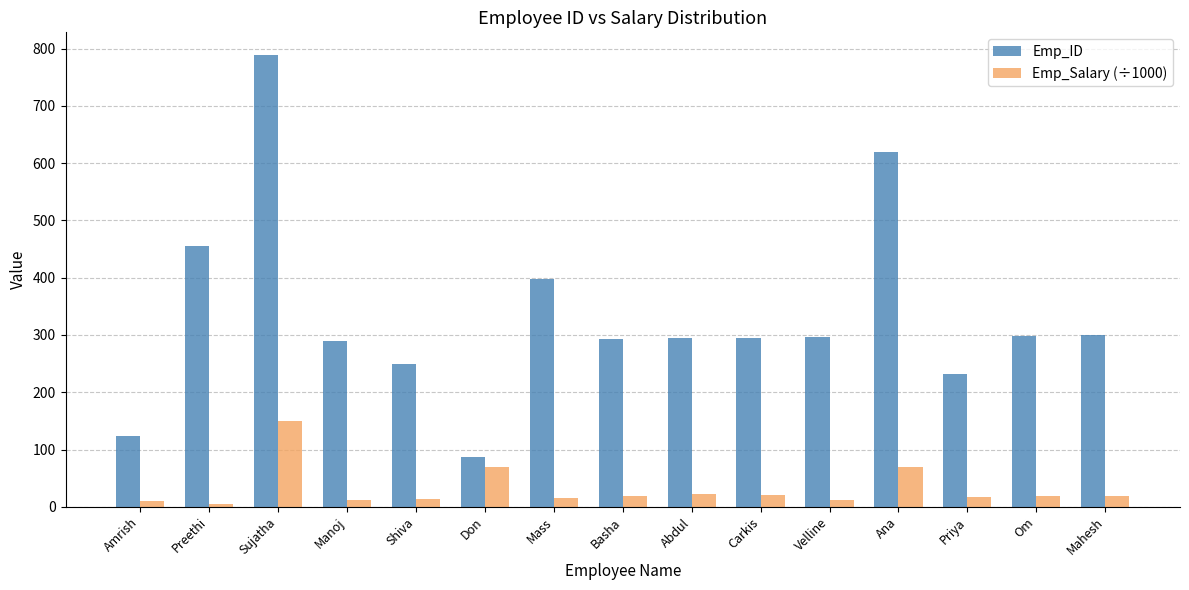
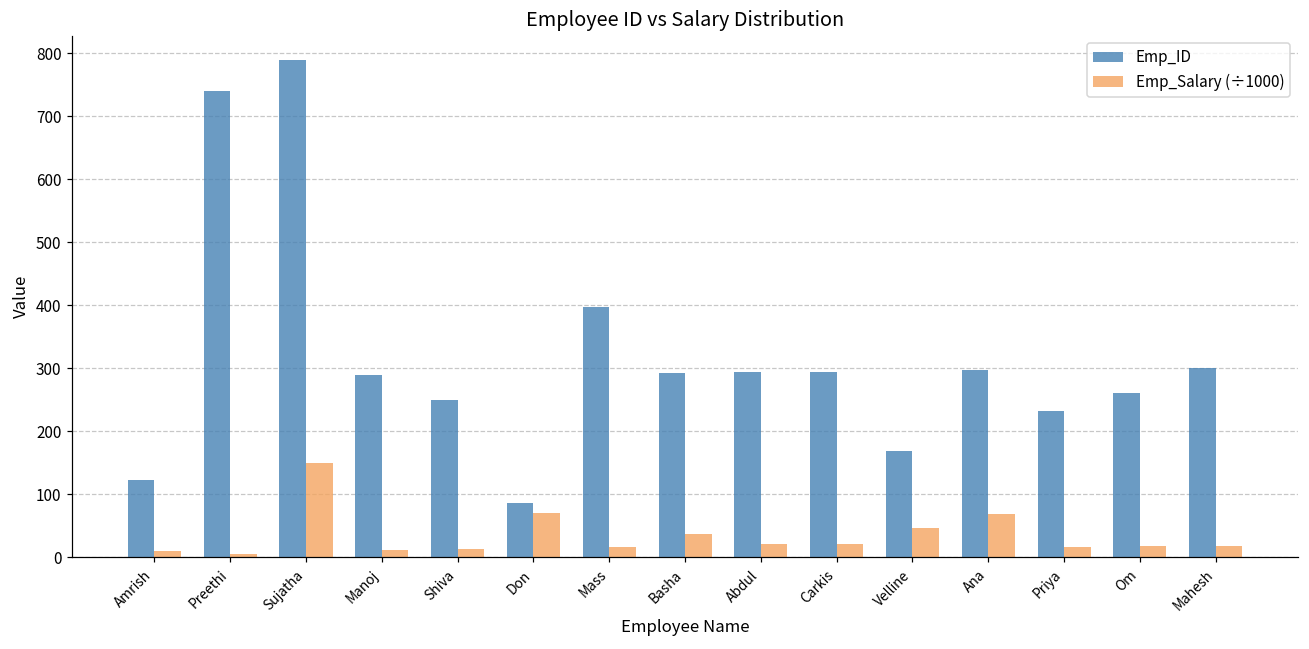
Emp_ID, Preethi: 460 -> 740
Emp_Salary (÷1000), Basha: 20 -> 40
Emp_ID, Velline: 300 -> 170
Emp_Salary (÷1000), Velline: 10 -> 50
Emp_ID, Ana: 620 -> 300
Emp_ID, Om: 300 -> 260
